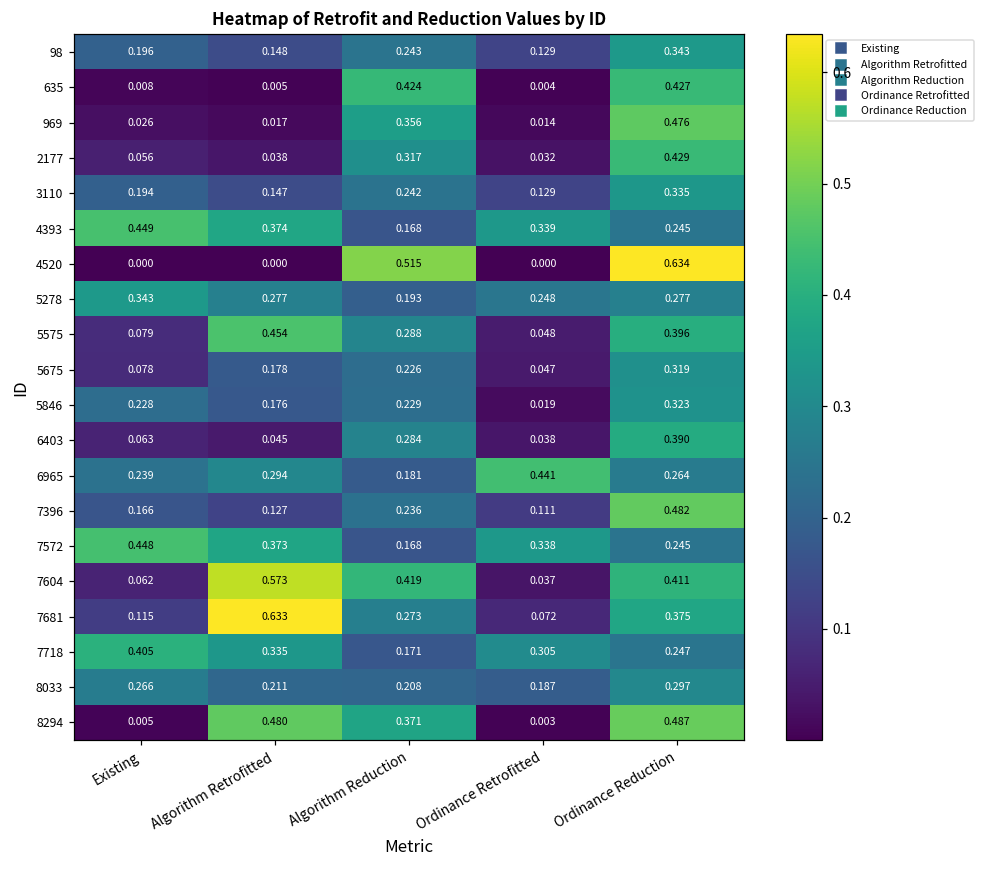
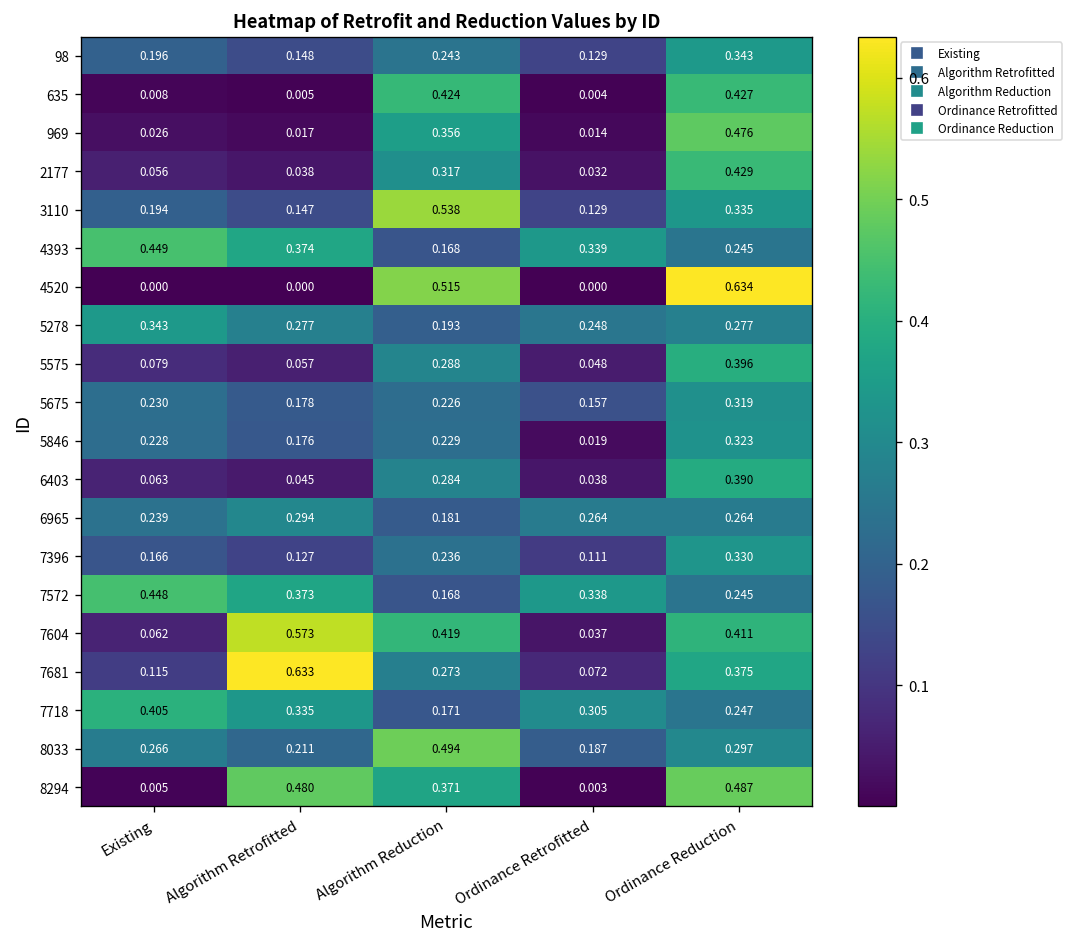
3110, Algorithm Reduction: 0.242 -> 0.538
5575, Algorithm Retrofitted: 0.454 -> 0.057
5675, Existing: 0.078 -> 0.230
5675, Ordinance Retrofitted: 0.047 -> 0.157
6965, Ordinance Retrofitted: 0.441 -> 0.264
7396, Ordinance Reduction: 0.482 -> 0.330
8033, Algorithm Reduction: 0.208 -> 0.494
